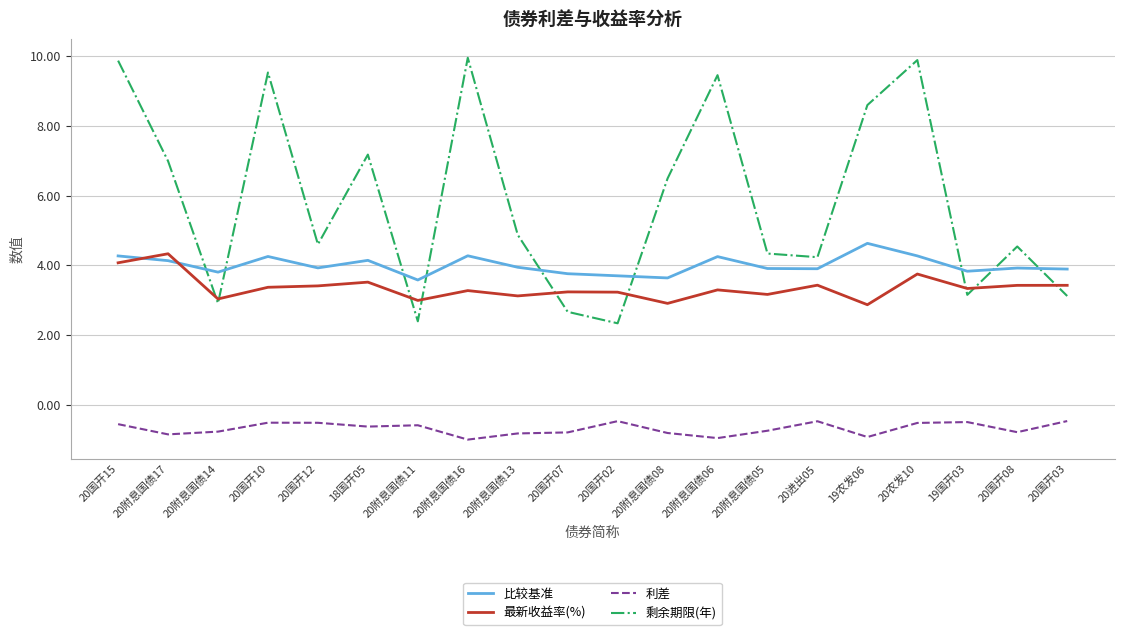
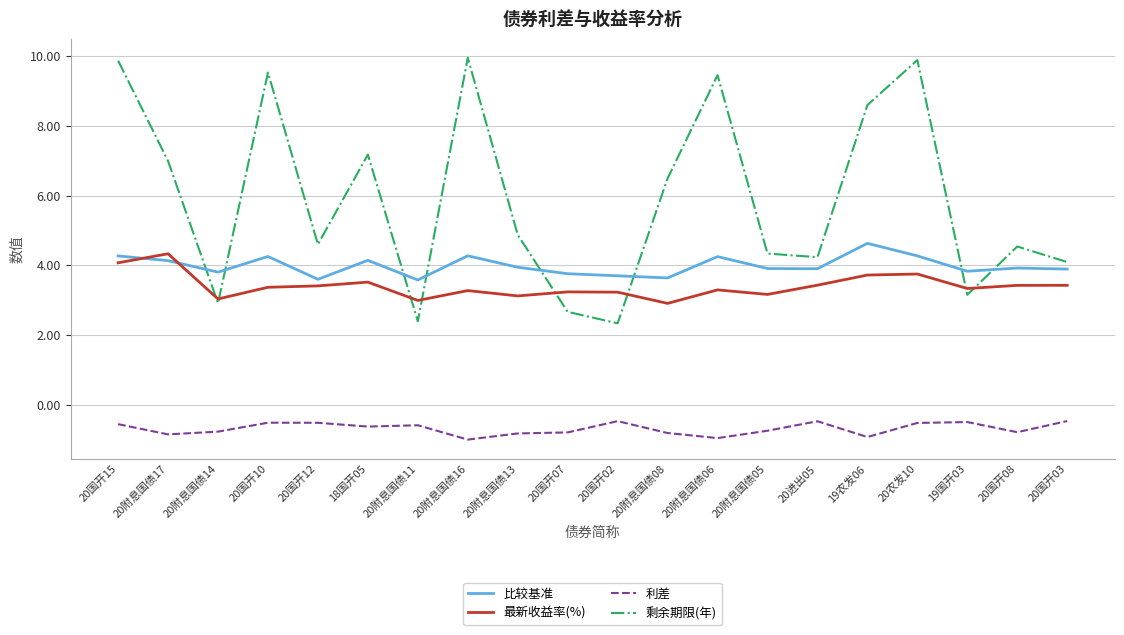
比较基准, 20国开12: 3.9 -> 3.6
最新收益率(%), 19农发06: 2.9 -> 3.7
剩余期限(年), 20国开03: 3.1 -> 4.1
